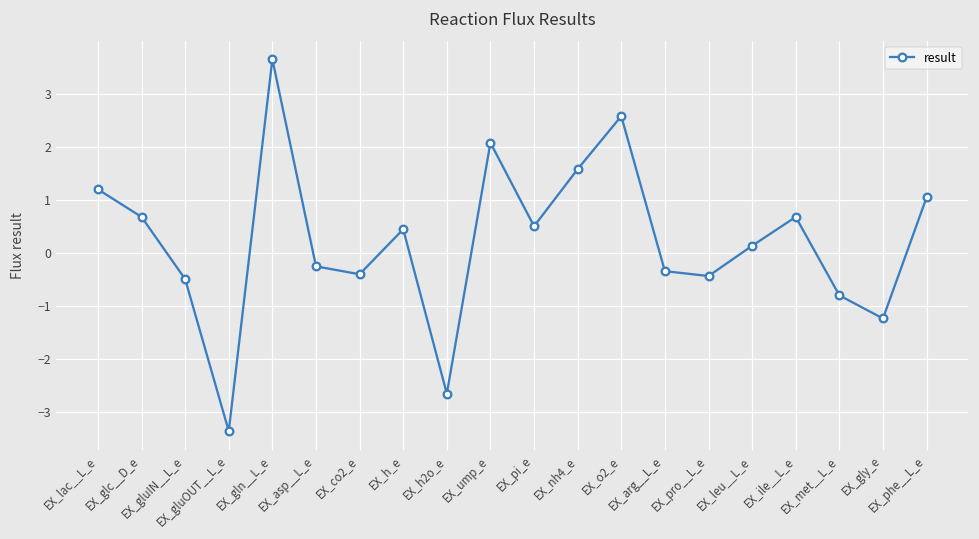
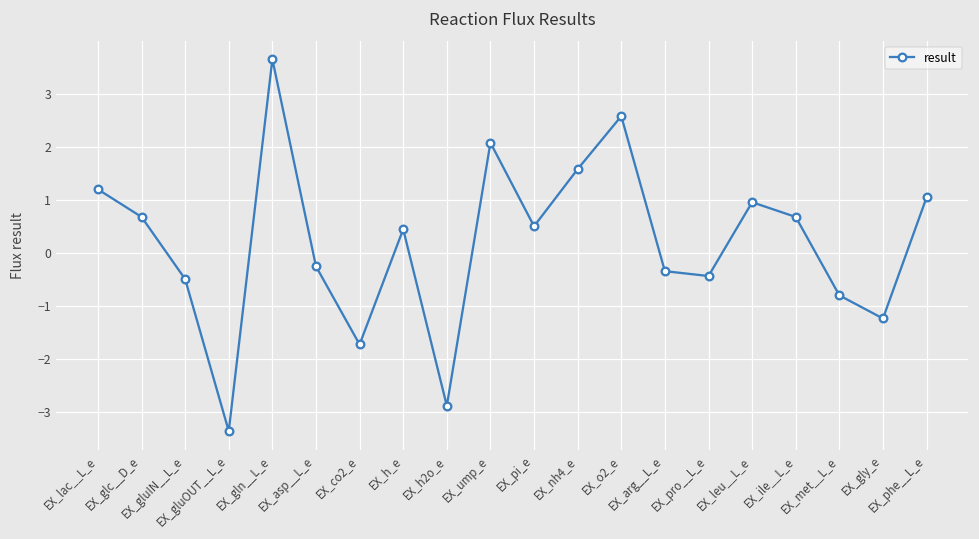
EX_co2_e: -0.4 -> -1.7
EX_h2o_e: -2.6 -> -2.9
EX_leu__L_e: 0.1 -> 1.0
